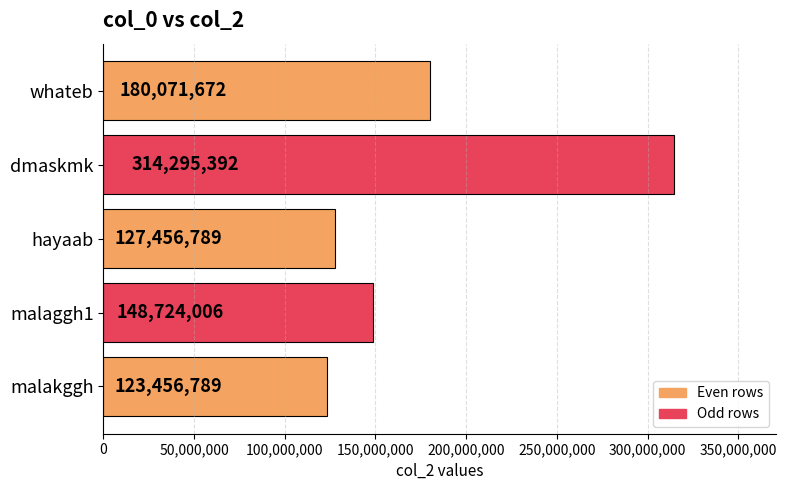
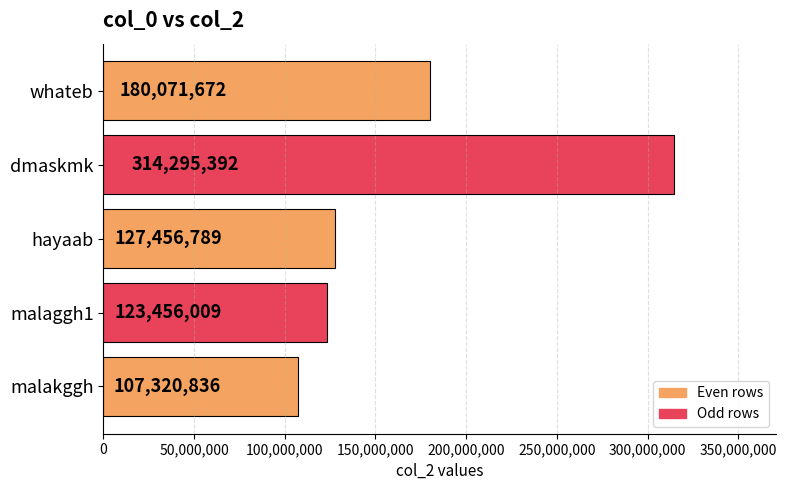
malaggh1: 148,724,006 -> 123,456,009
malakggh: 123,456,789 -> 107,320,836
